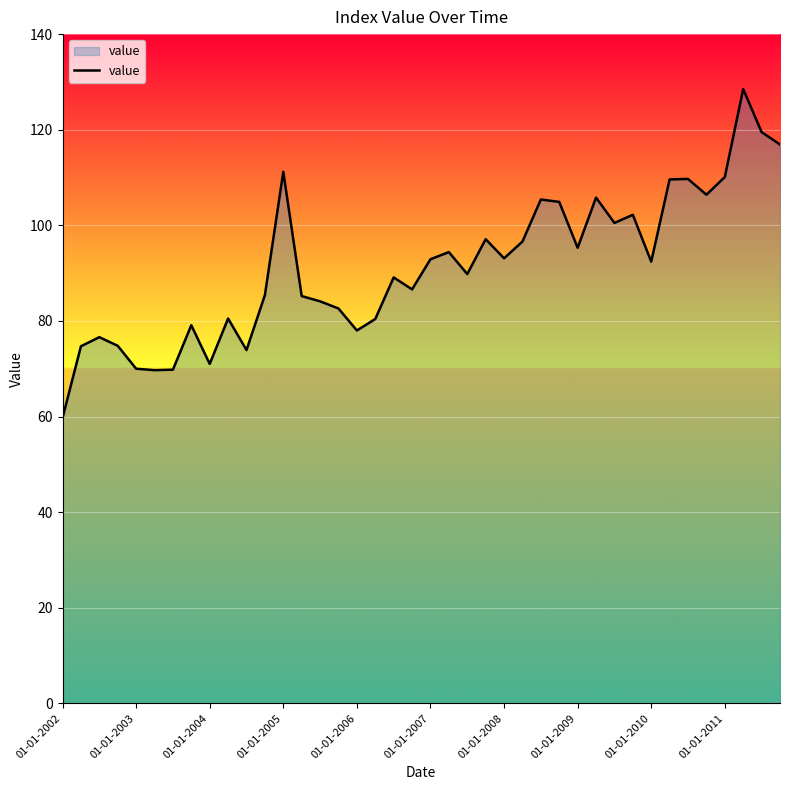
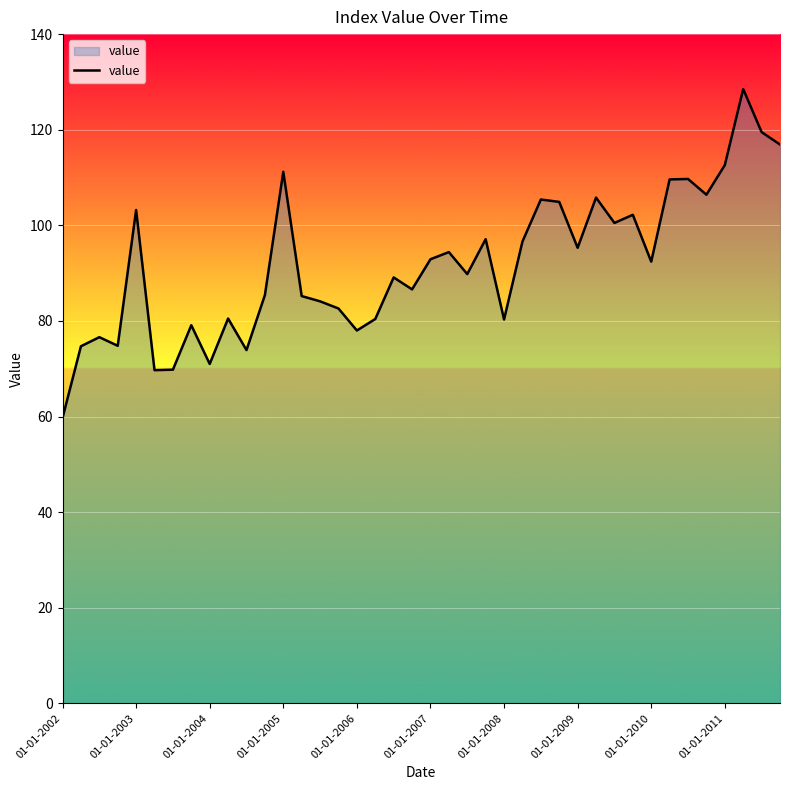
01-01-2003: 70 -> 103
01-01-2008: 93 -> 80
01-01-2011: 110 -> 113
